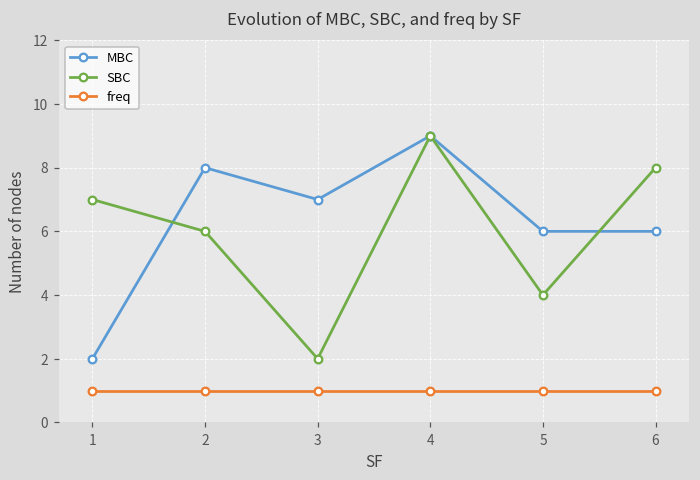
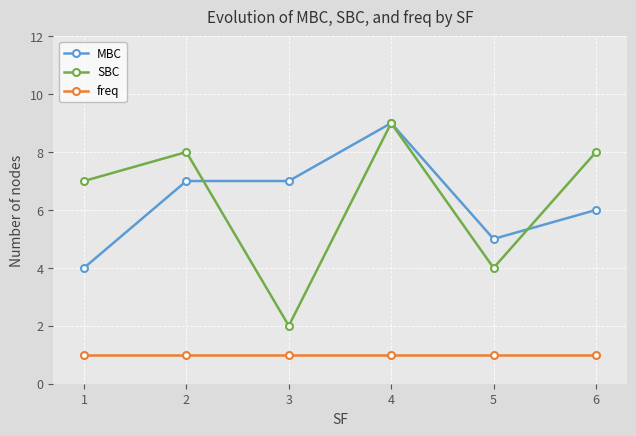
MBC, 1: 2 -> 4
MBC, 2: 8 -> 7
SBC, 2: 6 -> 8
MBC, 5: 6 -> 5
